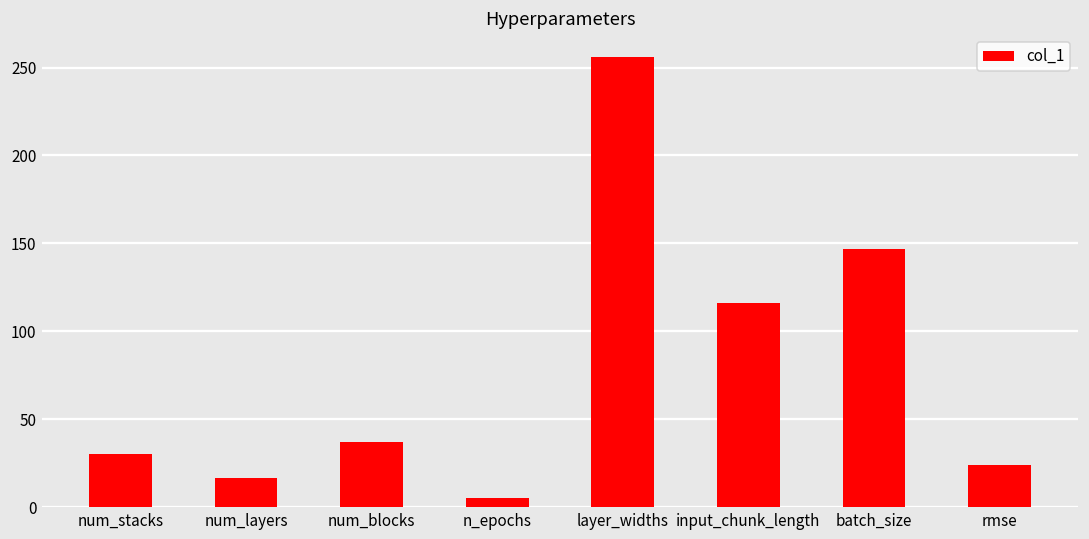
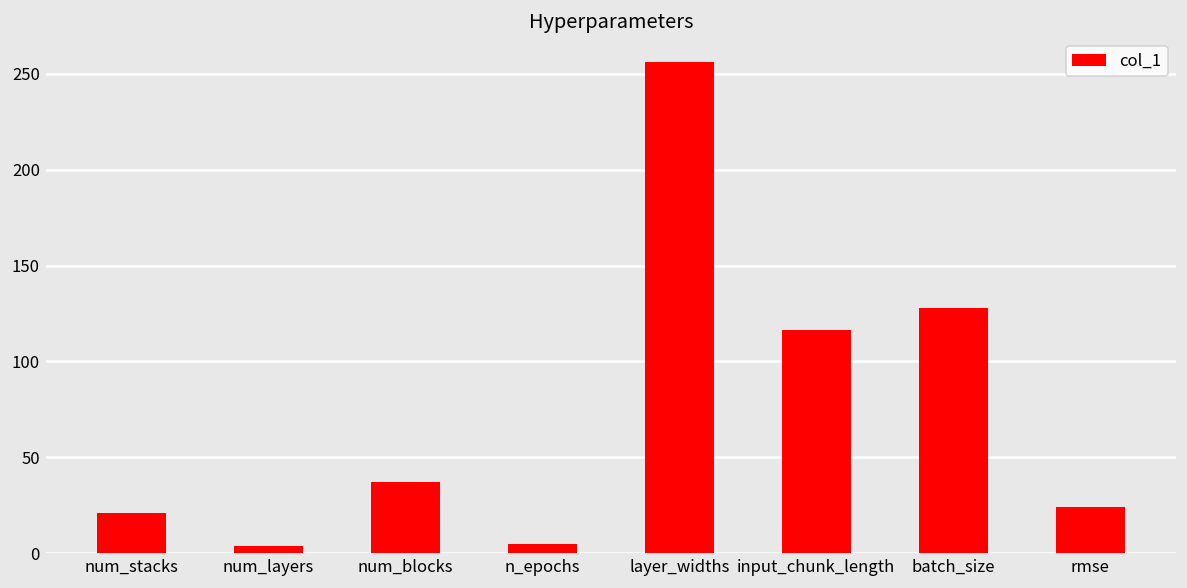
num_stacks: 30 -> 21
num_layers: 16 -> 4
batch_size: 147 -> 128
